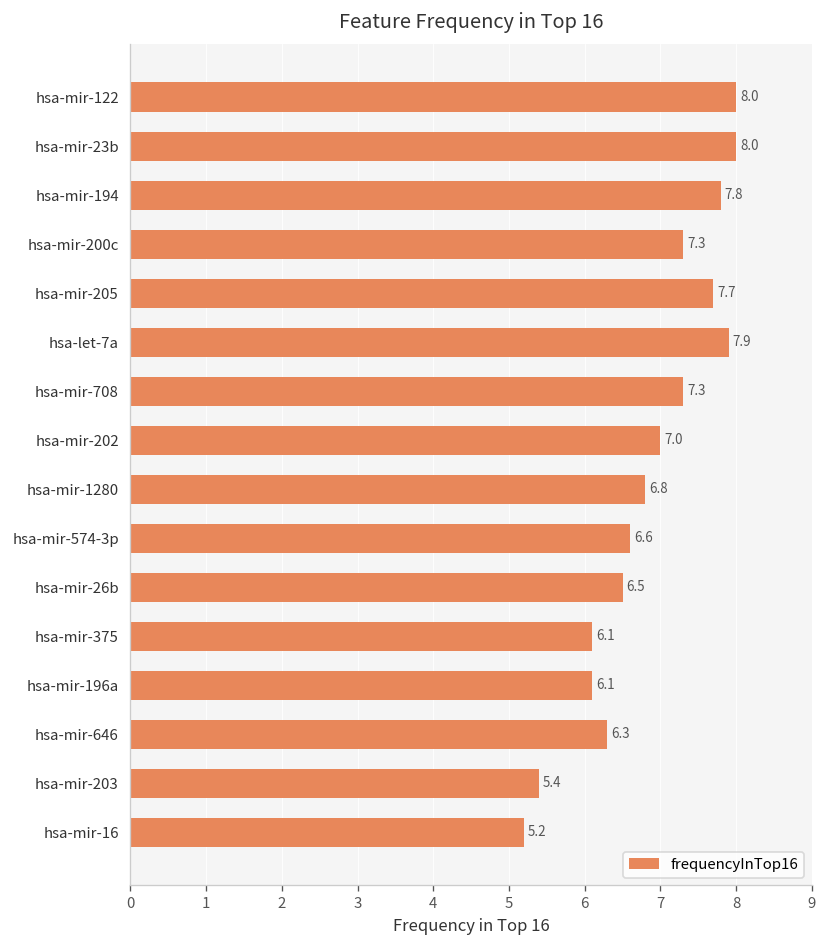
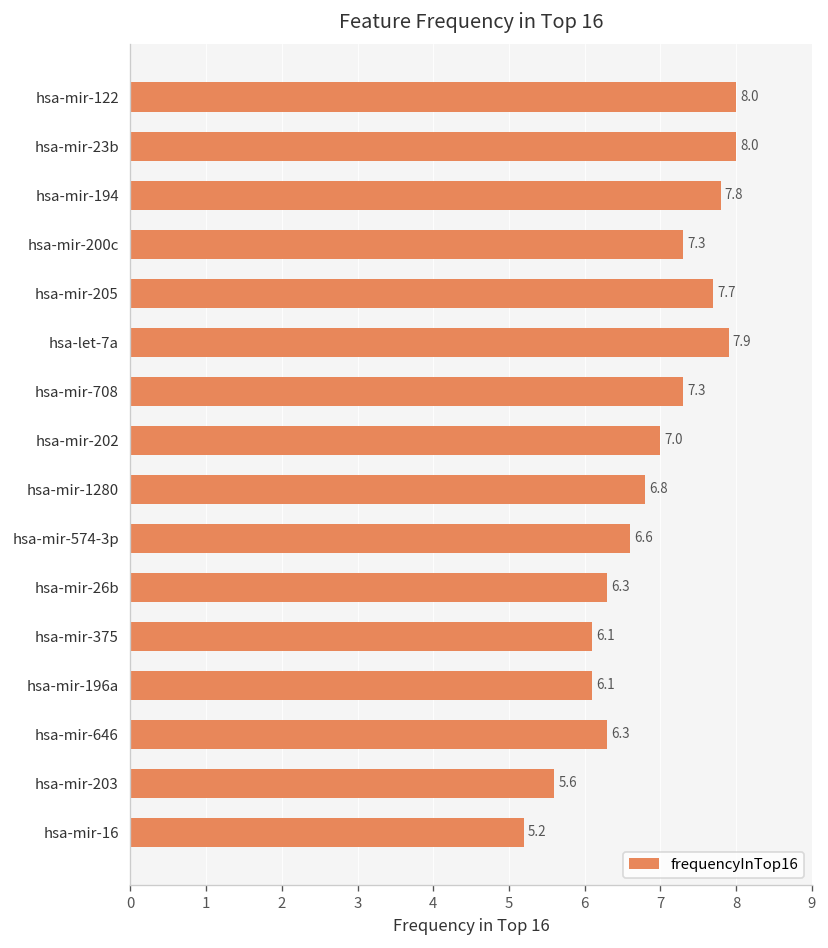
hsa-mir-26b: 6.5 -> 6.3
hsa-mir-203: 5.4 -> 5.6
